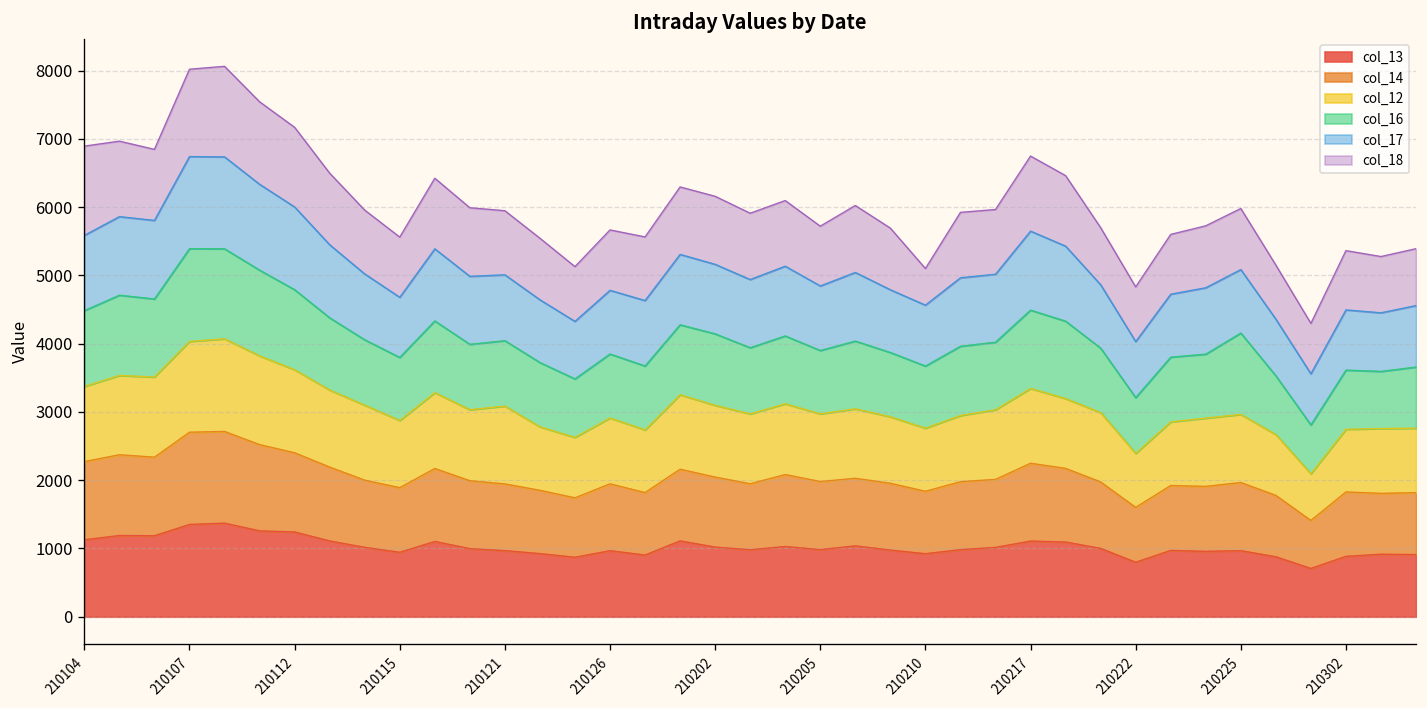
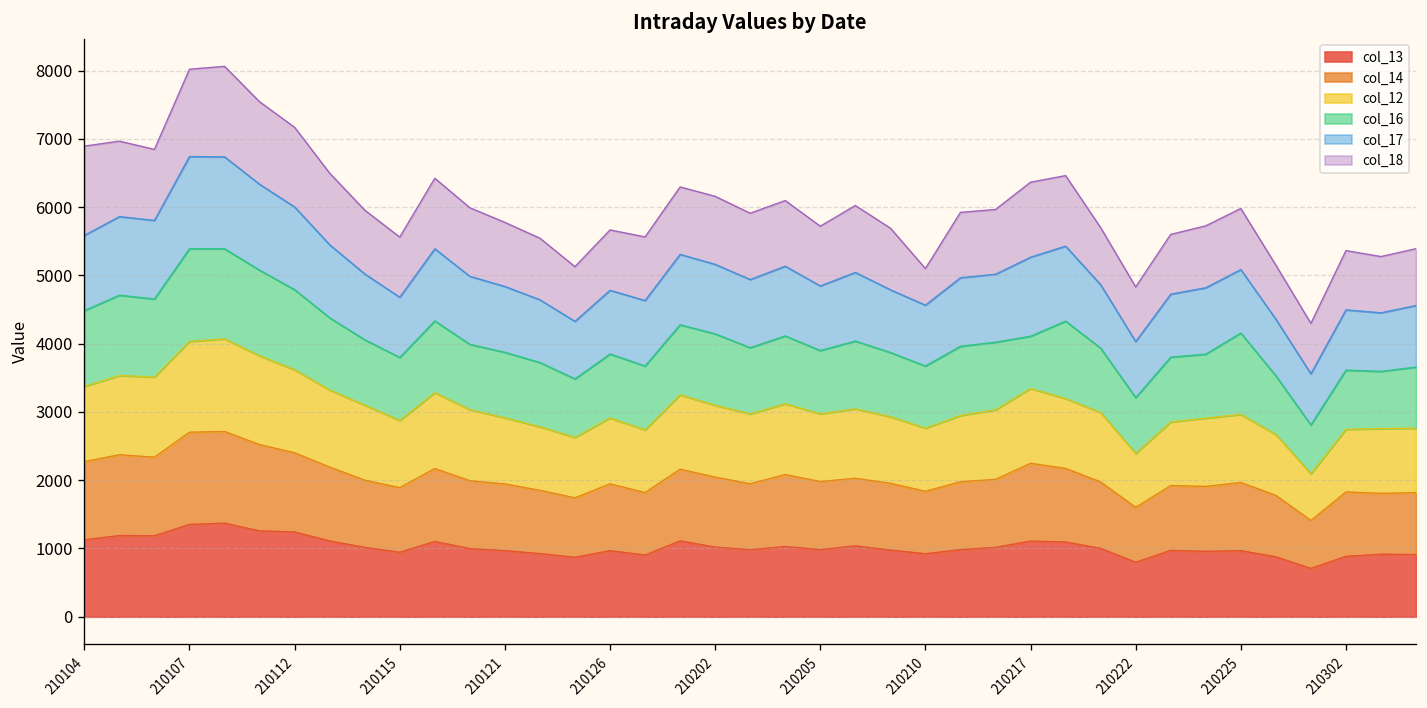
col_12, 210121: 1100 -> 1000
col_16, 210217: 1100 -> 800
